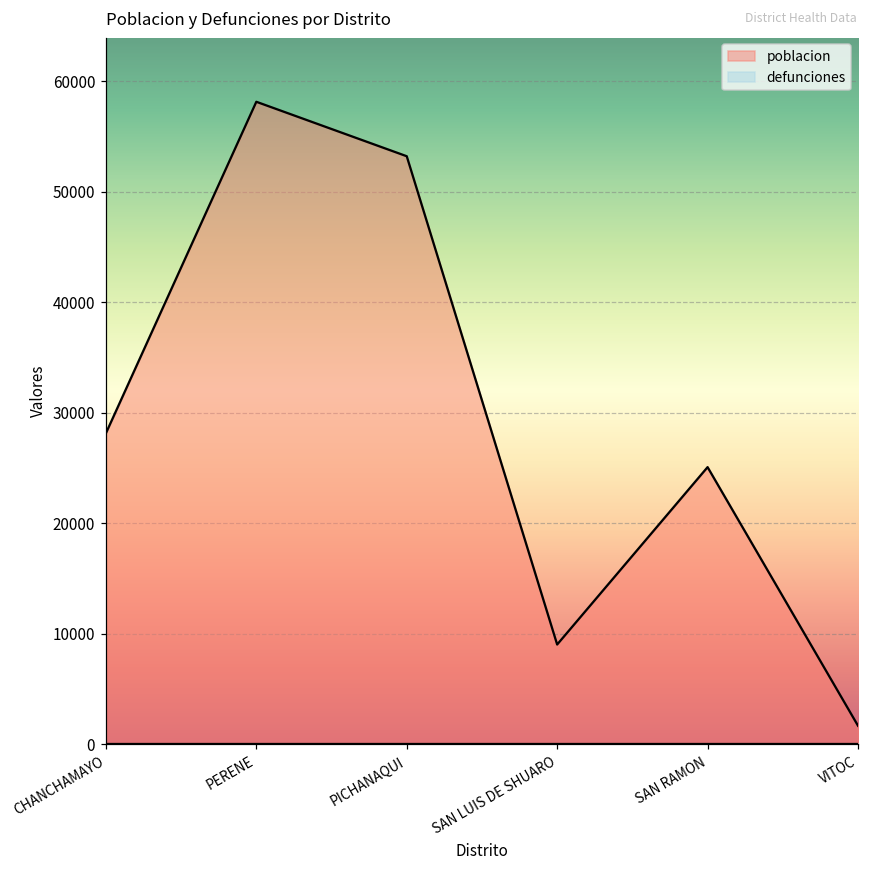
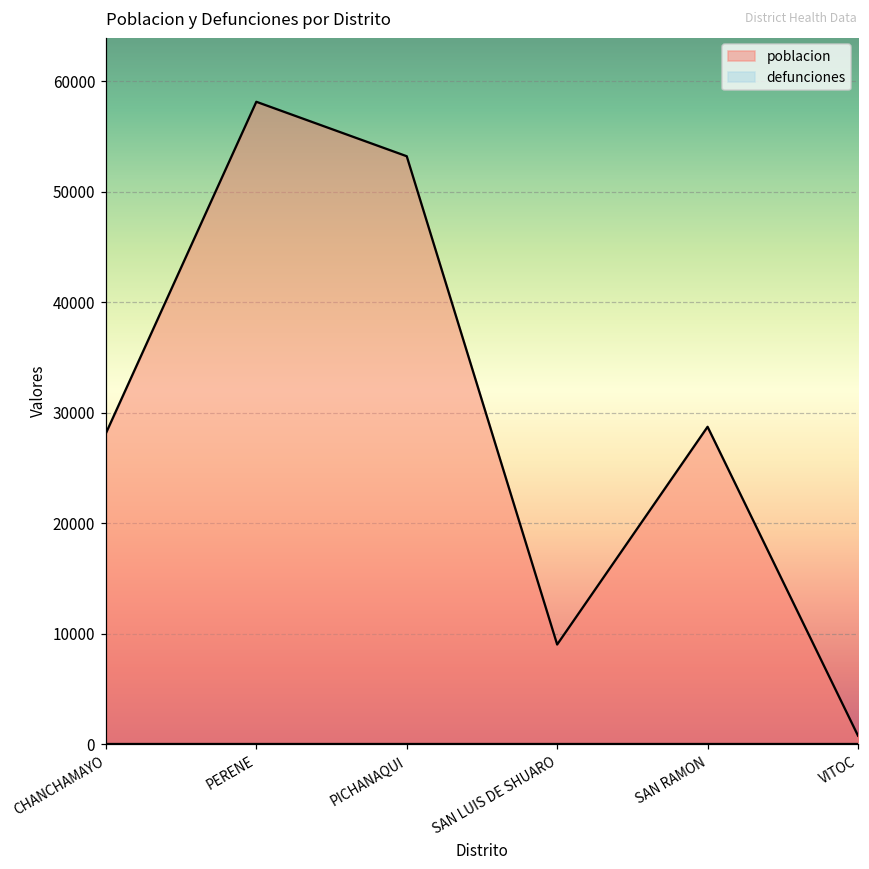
poblacion, SAN RAMON: 25100 -> 28700
poblacion, VITOC: 1700 -> 800
